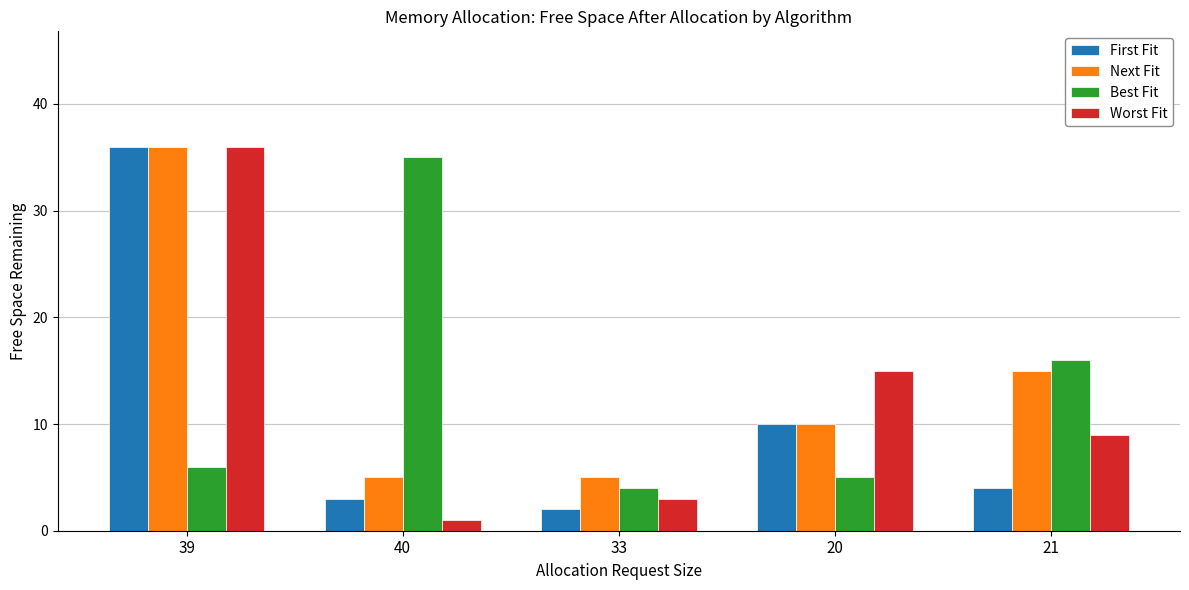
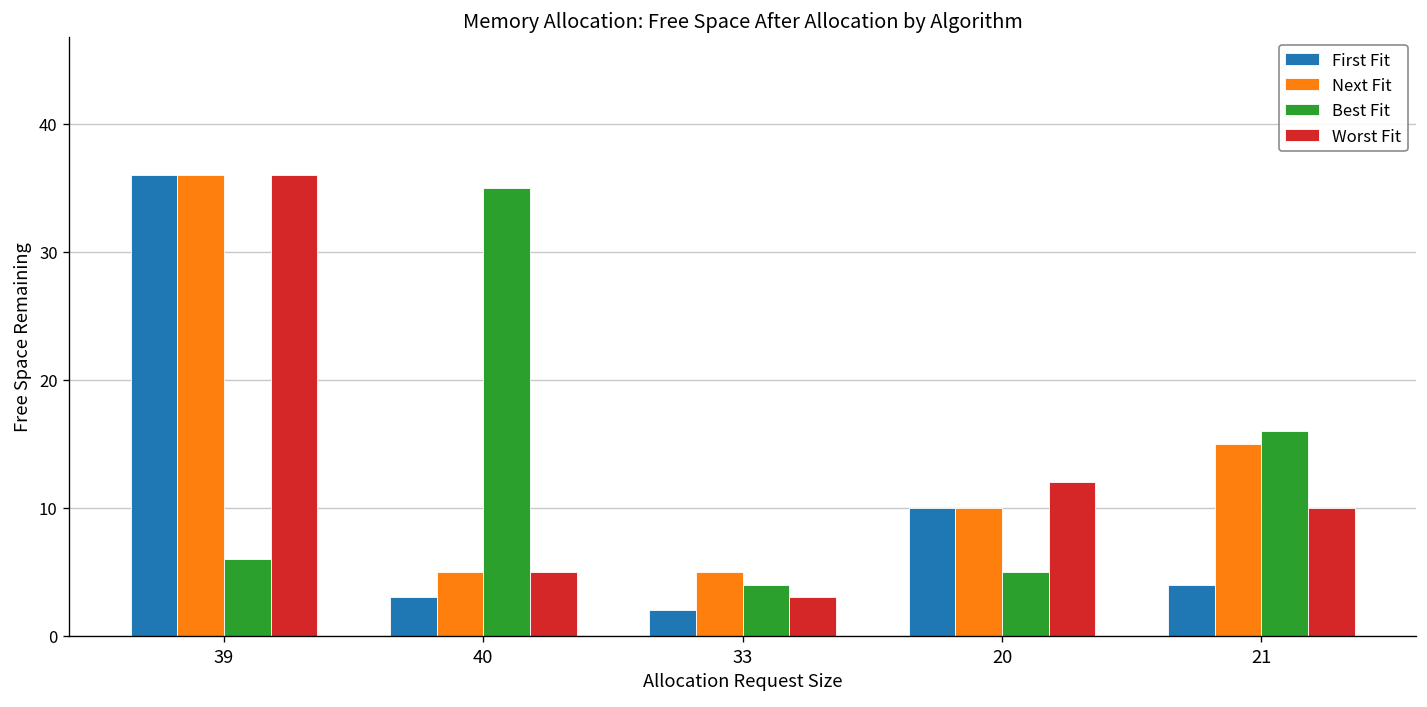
Worst Fit, 40: 1 -> 5
Worst Fit, 20: 15 -> 12
Worst Fit, 21: 9 -> 10
